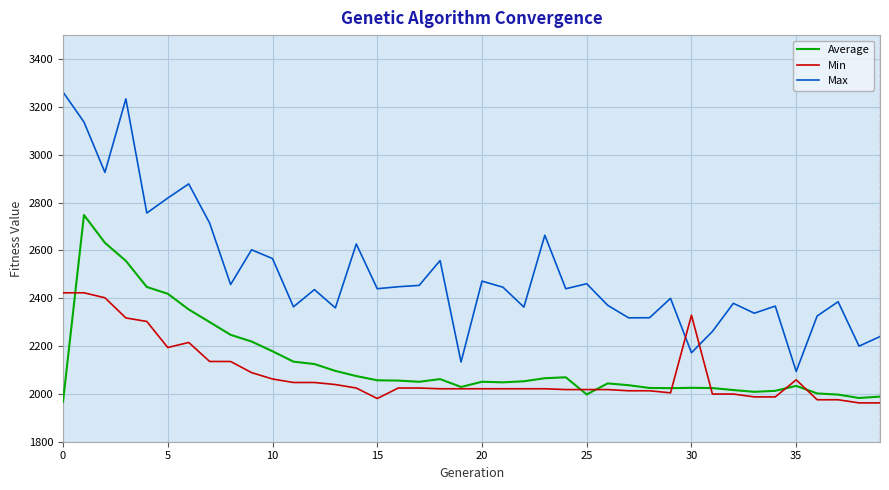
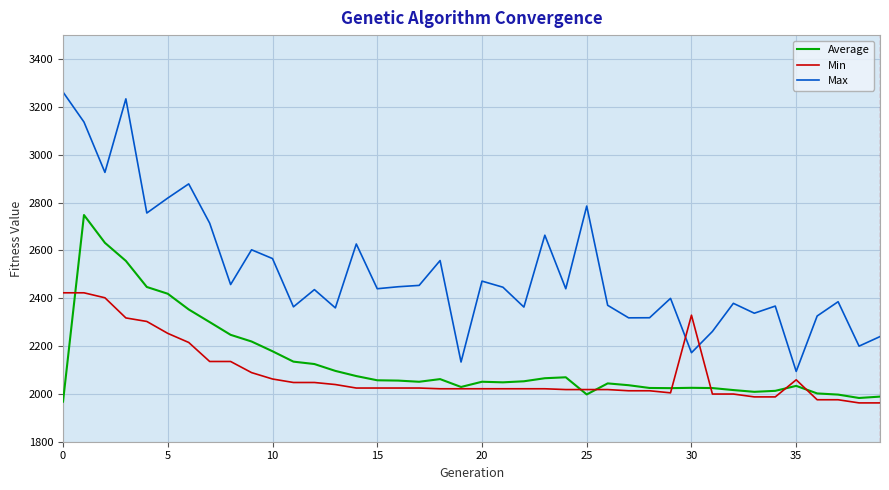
Min, 5: 2190 -> 2250
Min, 15: 1980 -> 2020
Max, 25: 2460 -> 2790
